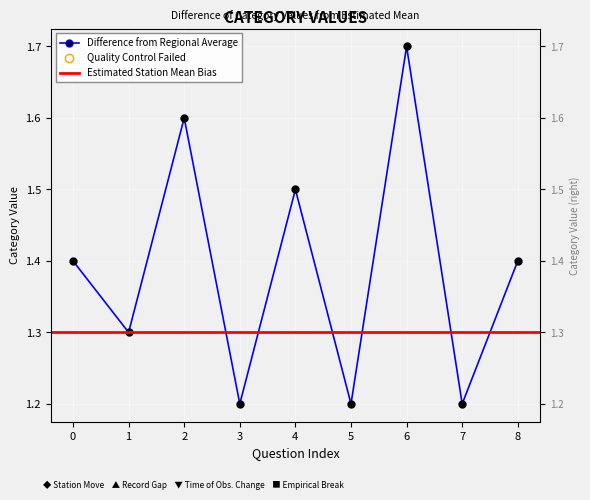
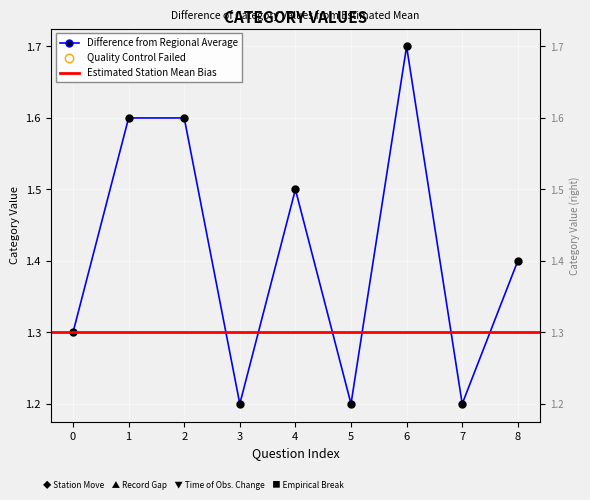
0: 1.4 -> 1.3
1: 1.3 -> 1.6
